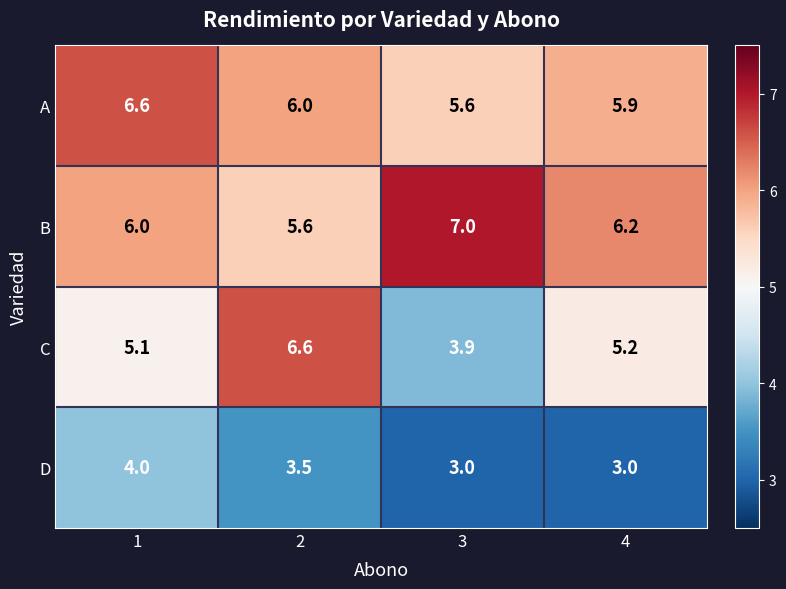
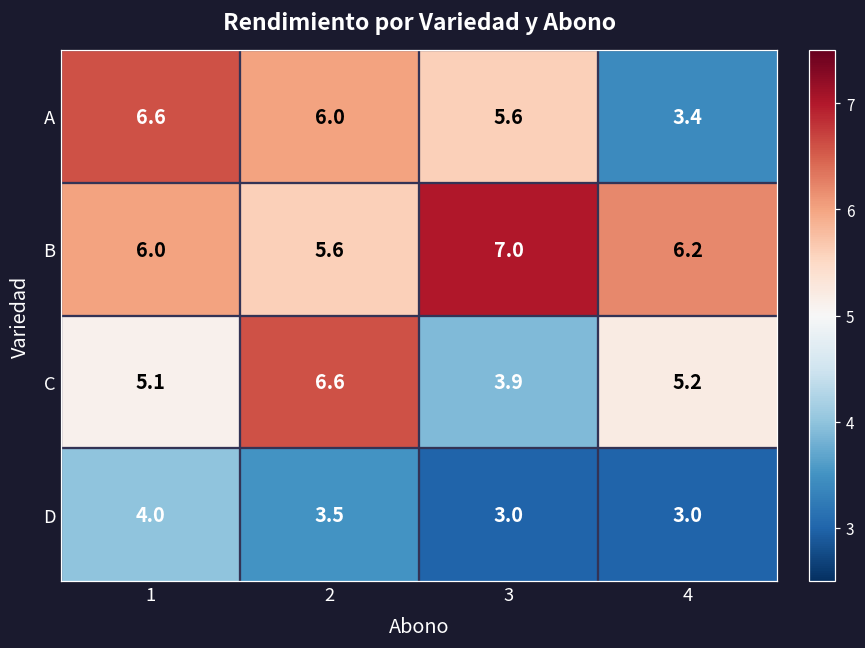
A, 4: 5.9 -> 3.4
